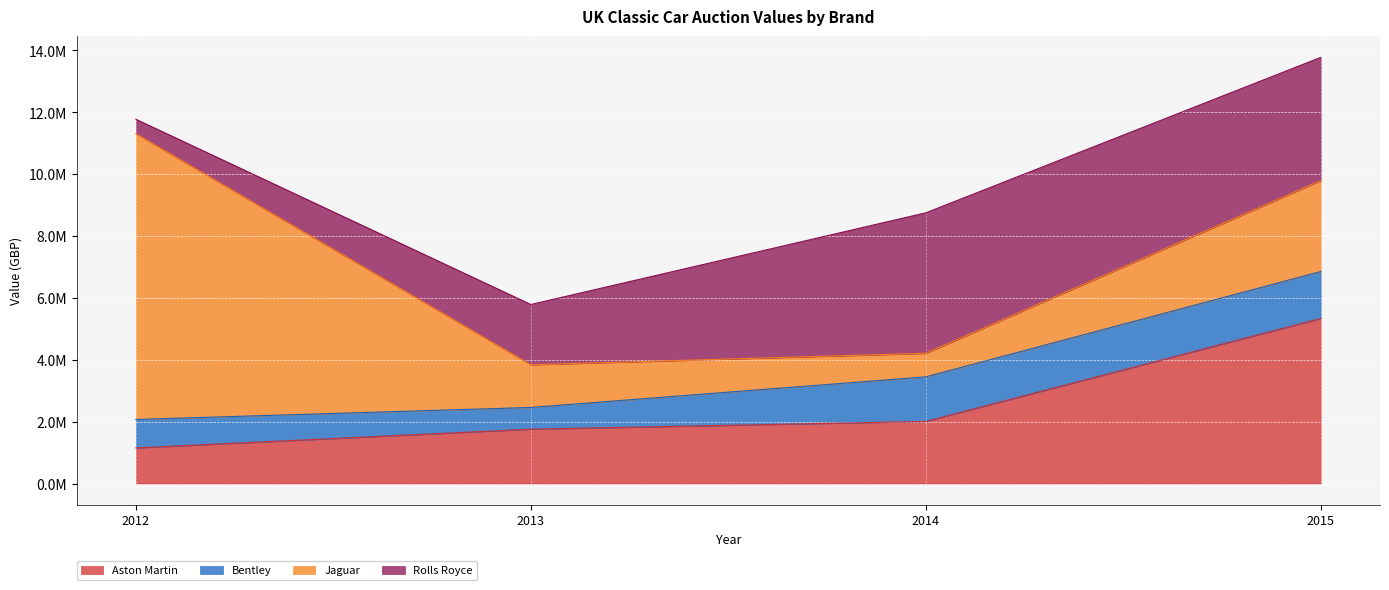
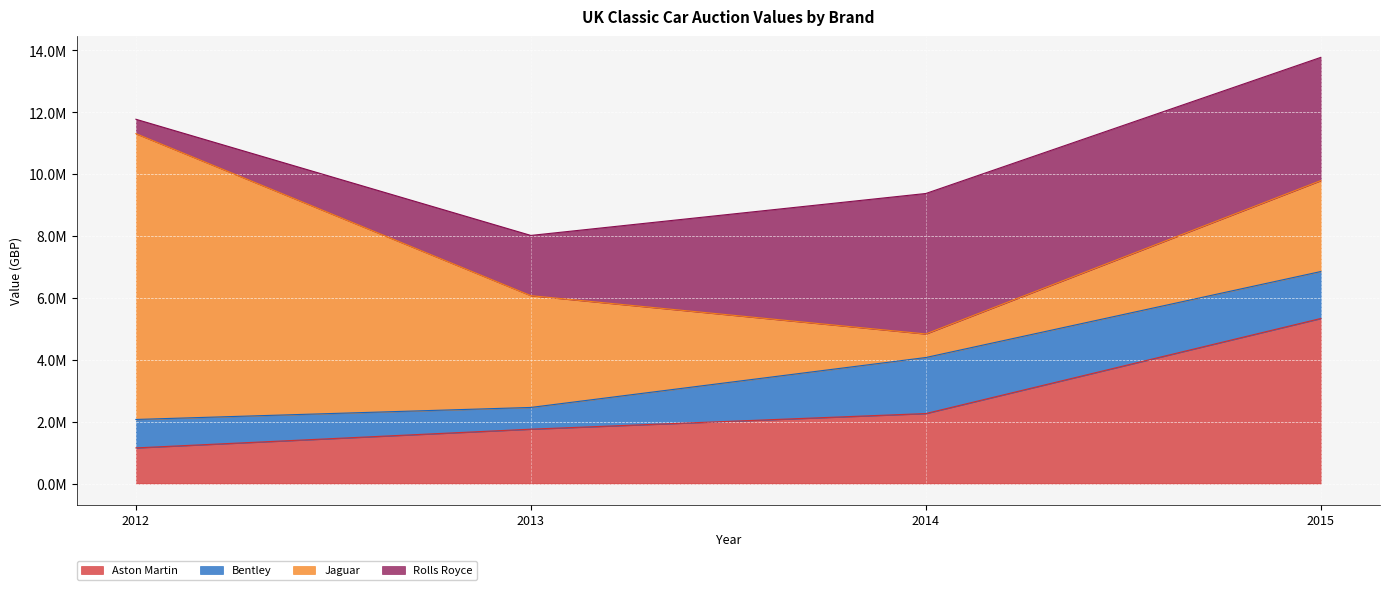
Jaguar, 2013: 1400000 -> 3600000
Aston Martin, 2014: 2000000 -> 2300000
Bentley, 2014: 1400000 -> 1800000
